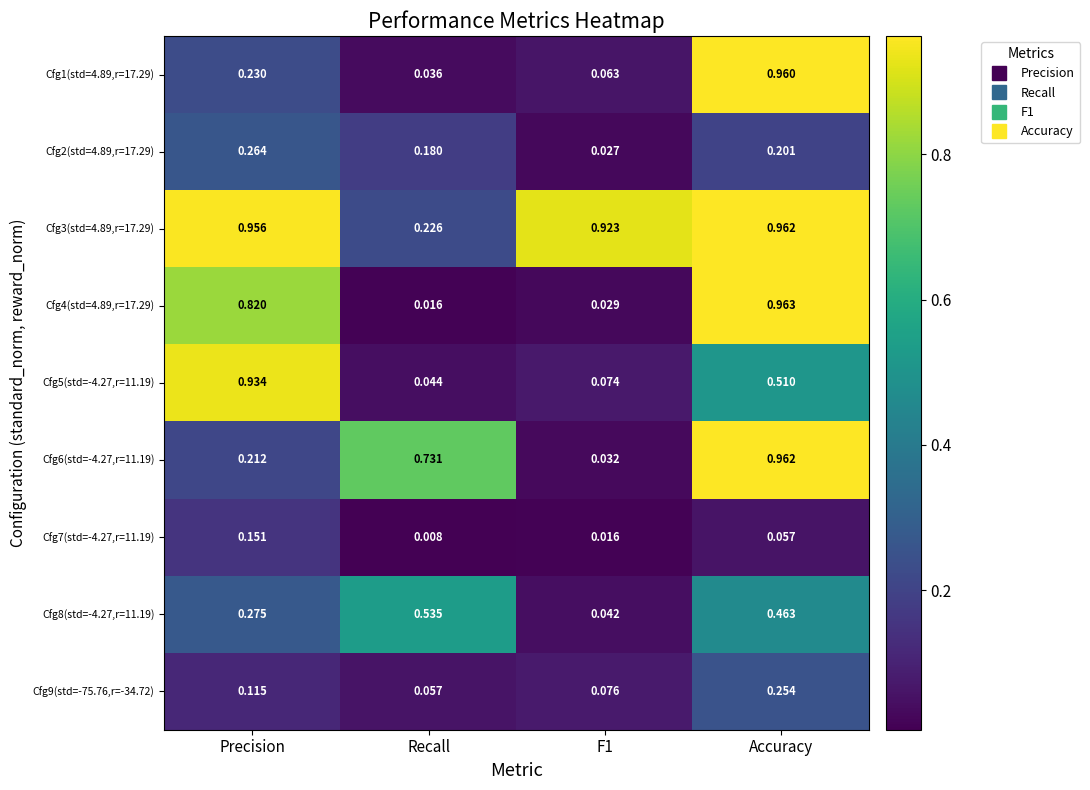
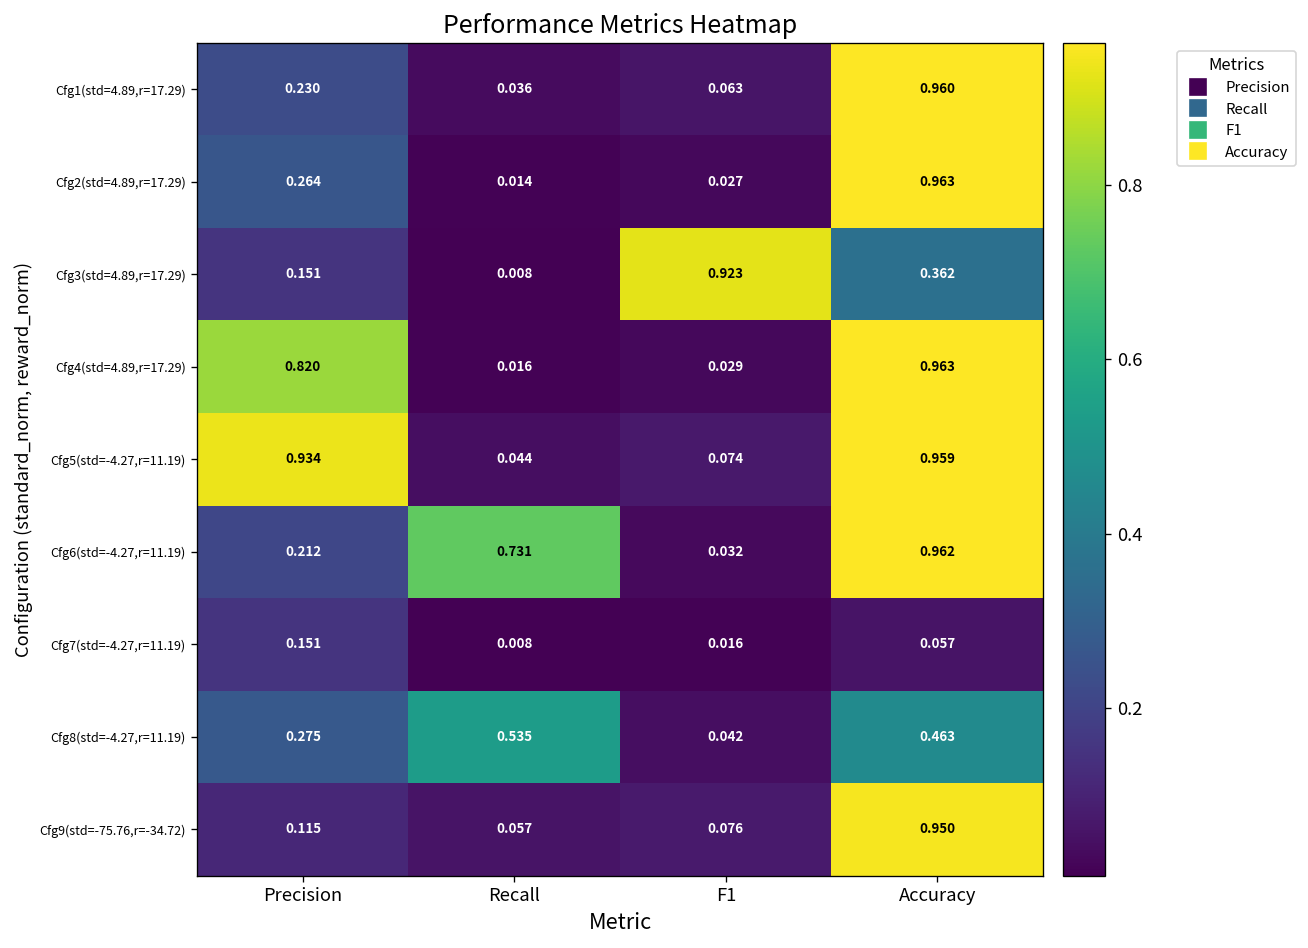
Cfg2(std=4.89,r=17.29), Recall: 0.180 -> 0.014
Cfg2(std=4.89,r=17.29), Accuracy: 0.201 -> 0.963
Cfg3(std=4.89,r=17.29), Precision: 0.956 -> 0.151
Cfg3(std=4.89,r=17.29), Recall: 0.226 -> 0.008
Cfg3(std=4.89,r=17.29), Accuracy: 0.962 -> 0.362
Cfg5(std=-4.27,r=11.19), Accuracy: 0.510 -> 0.959
Cfg9(std=-75.76,r=-34.72), Accuracy: 0.254 -> 0.950
